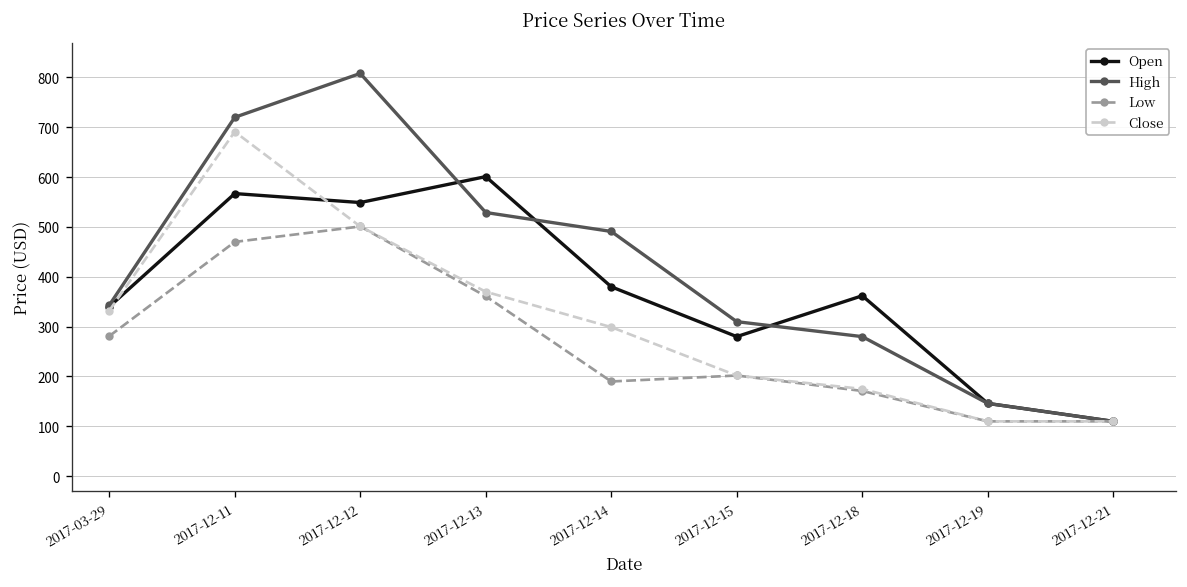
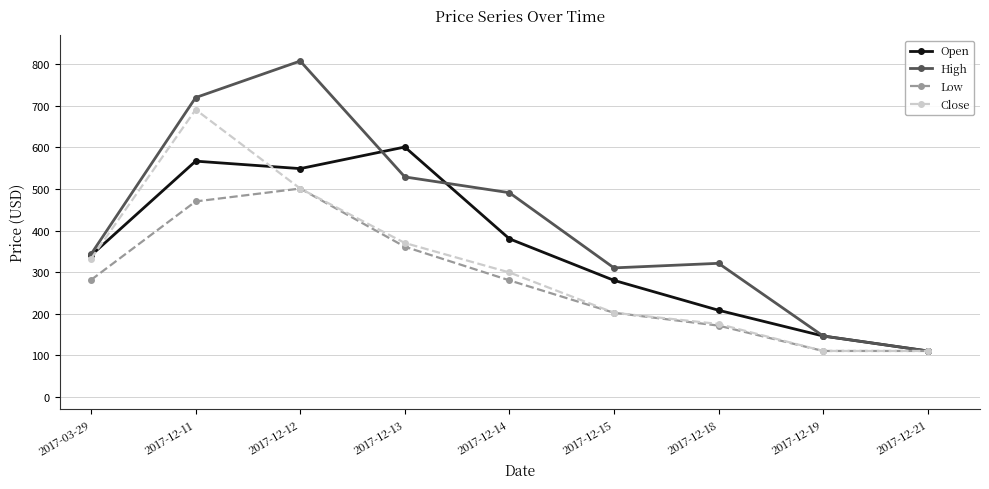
Low, 2017-12-14: 190 -> 280
Open, 2017-12-18: 360 -> 210
High, 2017-12-18: 280 -> 320
